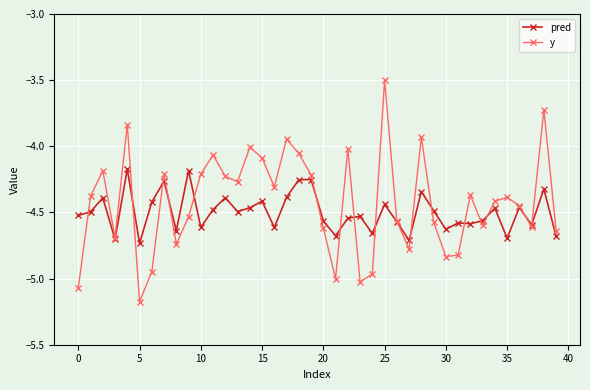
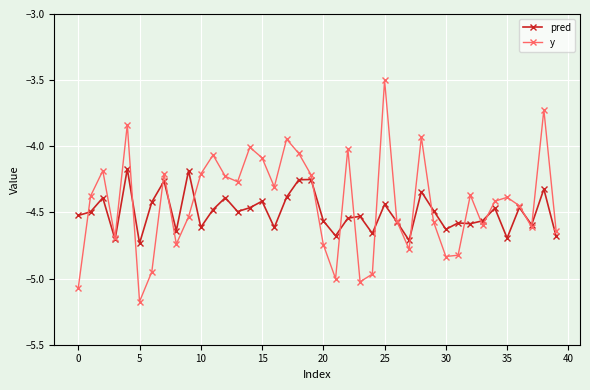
y, 20: -4.62 -> -4.74
